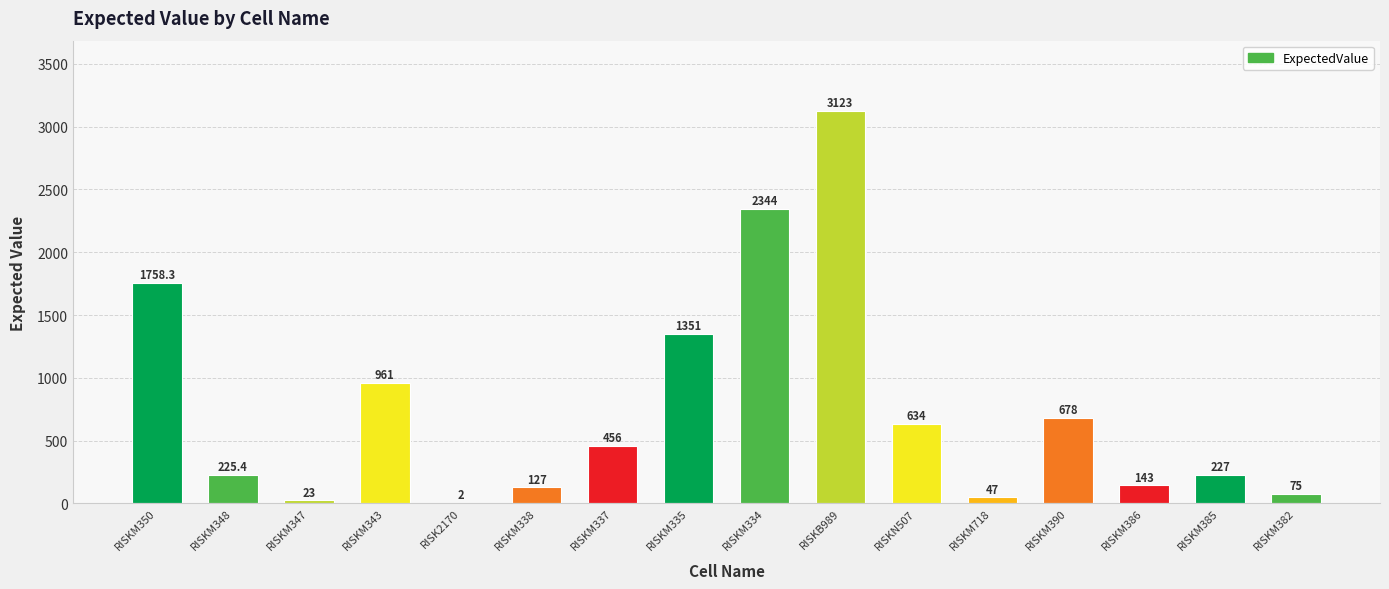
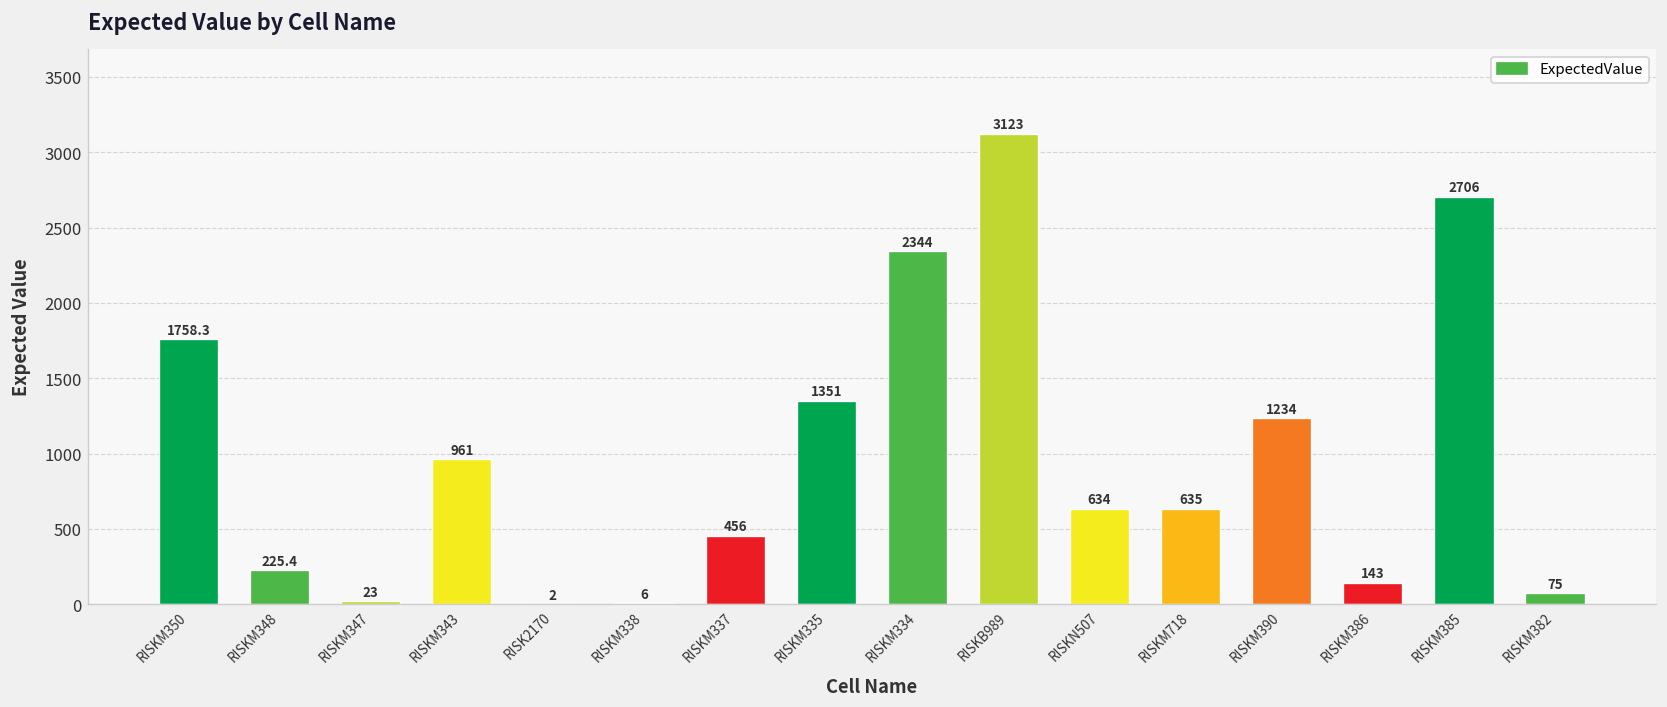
RISKM338: 127 -> 6
RISKM718: 47 -> 635
RISKM390: 678 -> 1234
RISKM385: 227 -> 2706
